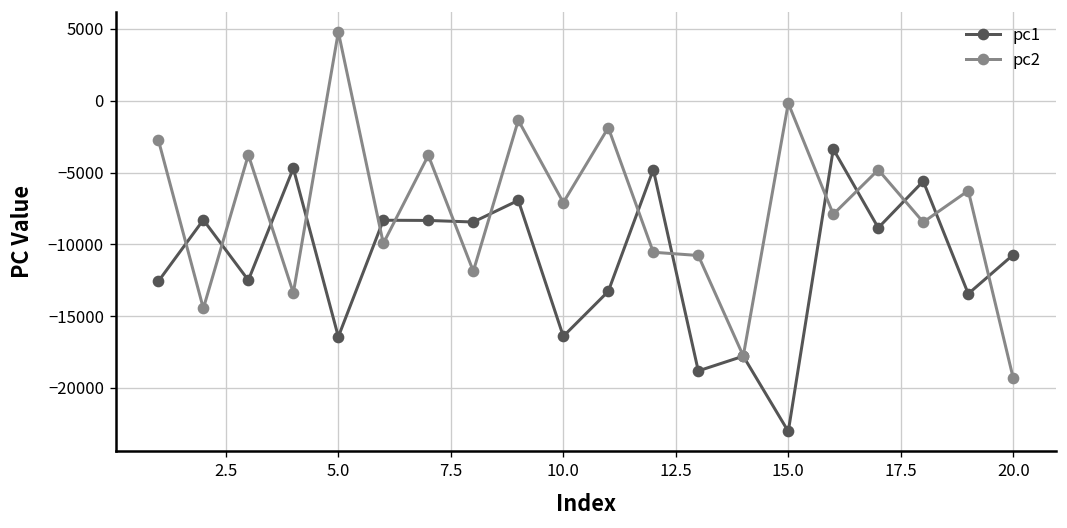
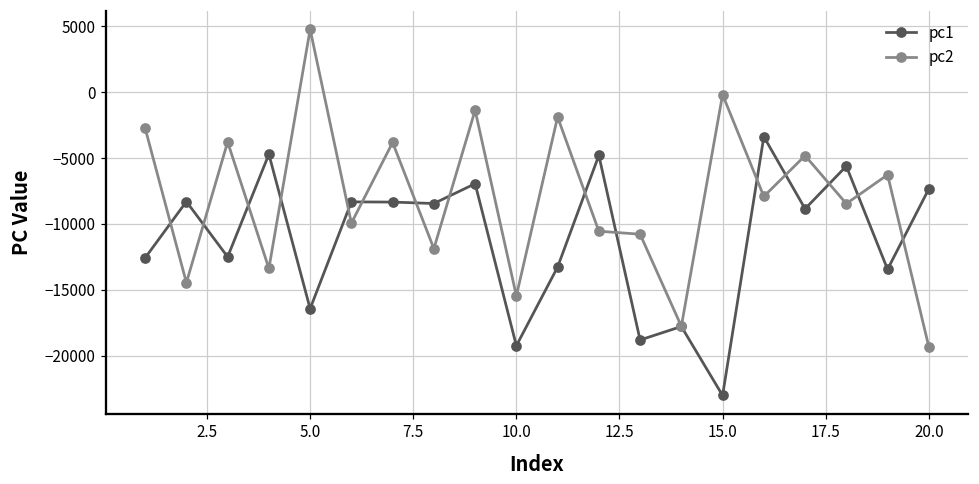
pc1, 10.0: -16400 -> -19300
pc2, 10.0: -7100 -> -15500
pc1, 20.0: -10700 -> -7300
